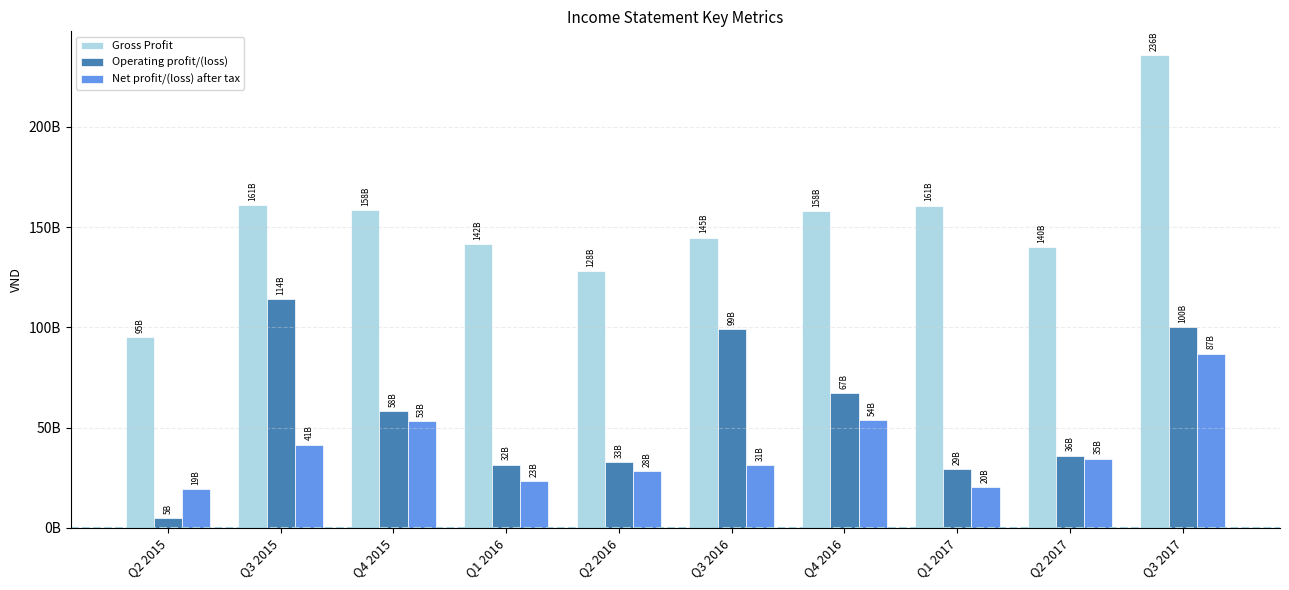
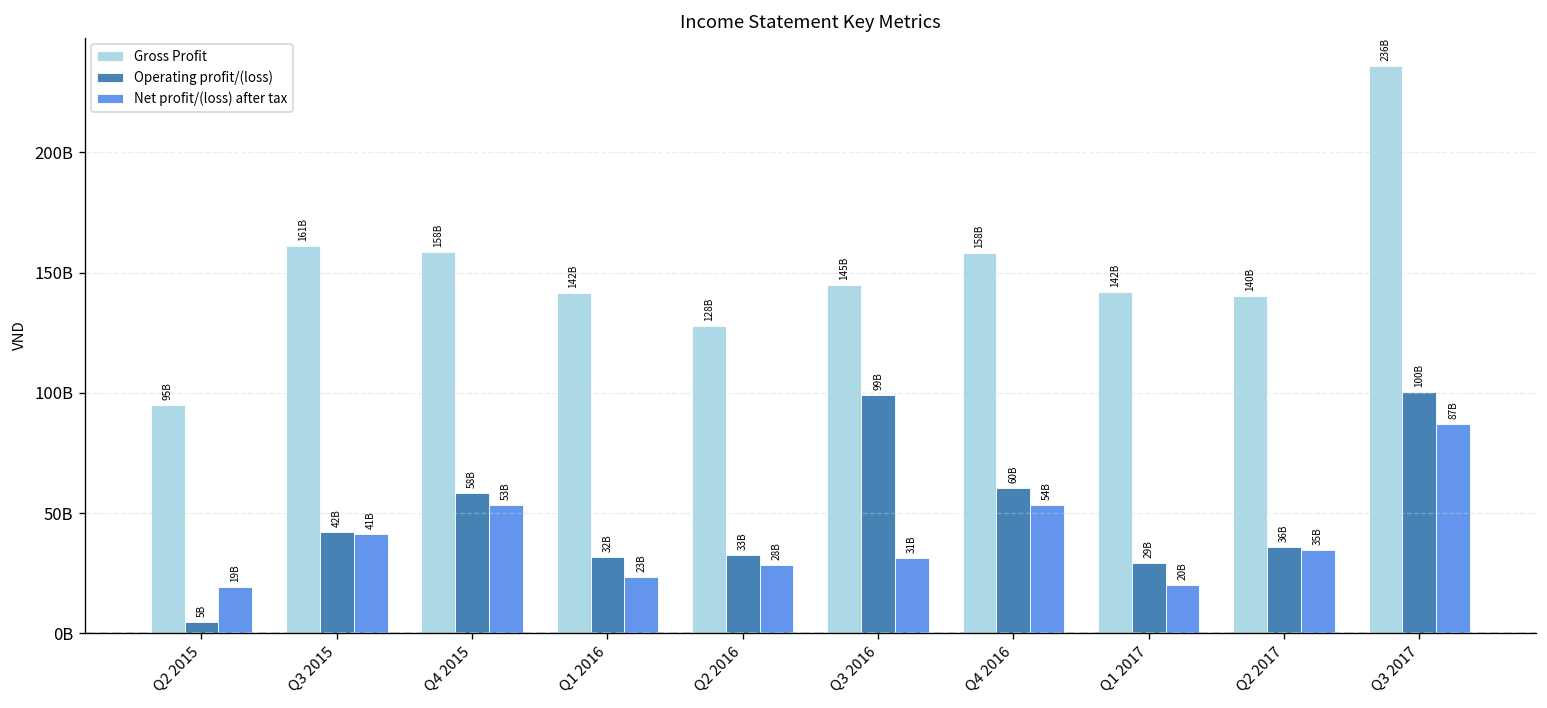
Operating profit/(loss), Q3 2015: 114B -> 42B
Operating profit/(loss), Q4 2016: 67B -> 60B
Gross Profit, Q1 2017: 161B -> 142B
